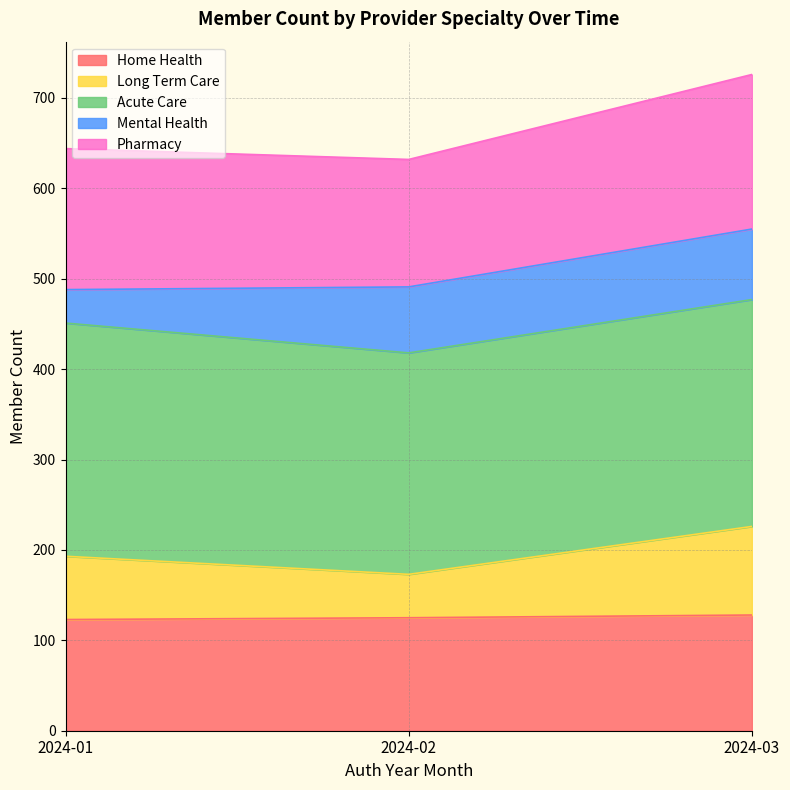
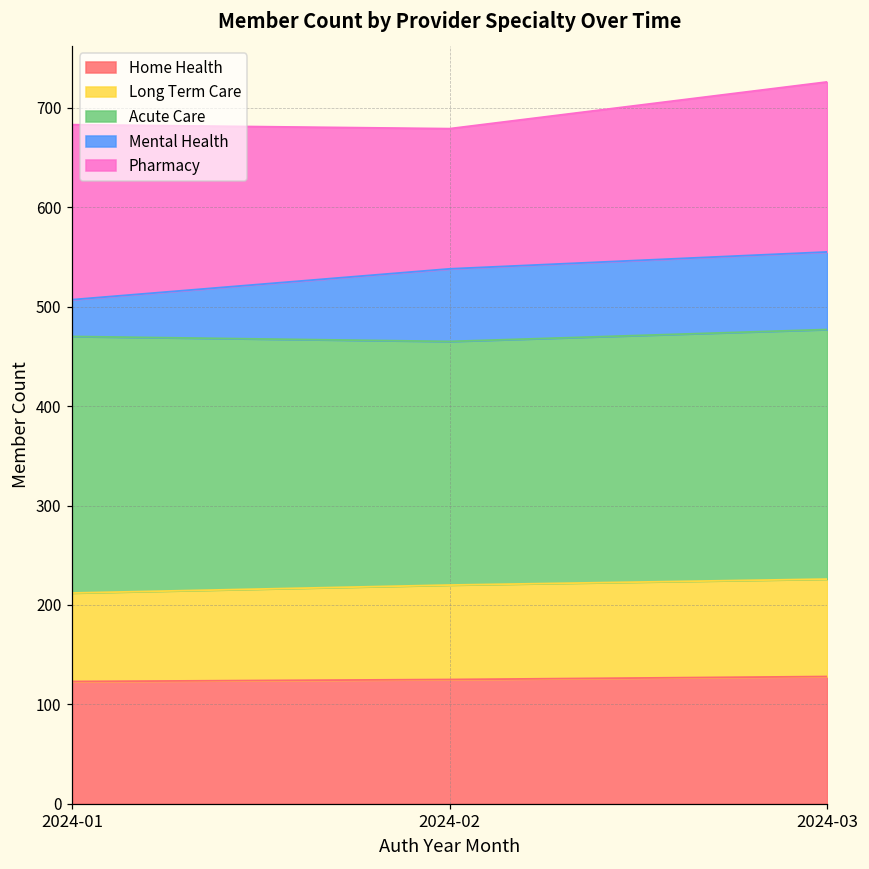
Long Term Care, 2024-01: 70 -> 90
Pharmacy, 2024-01: 160 -> 180
Long Term Care, 2024-02: 50 -> 100
